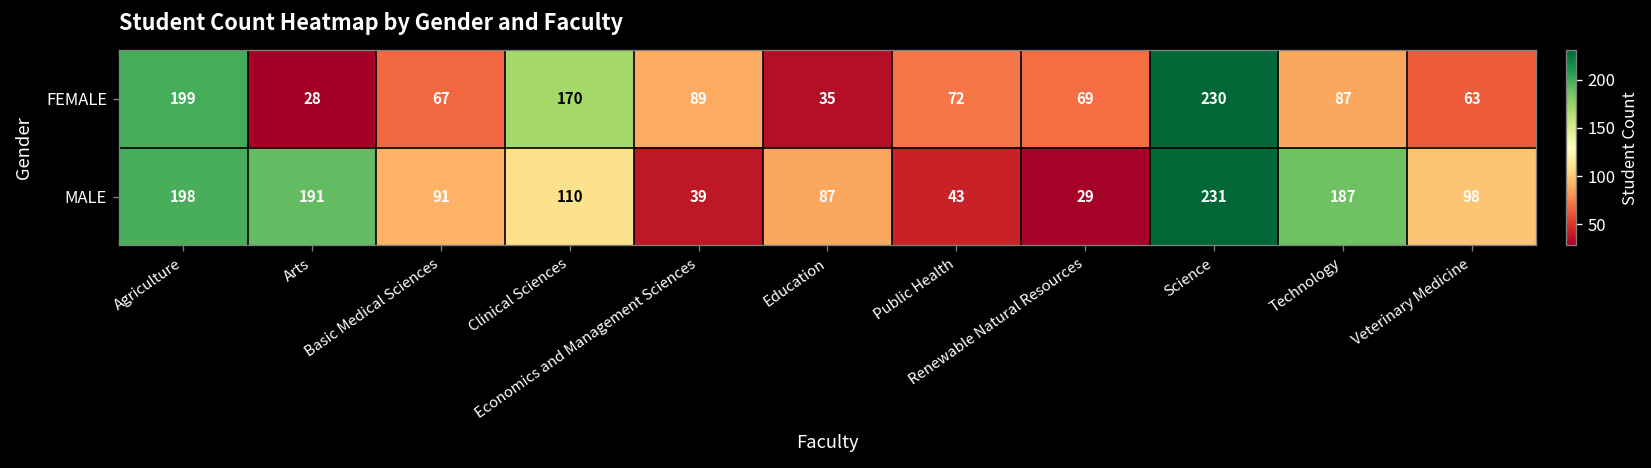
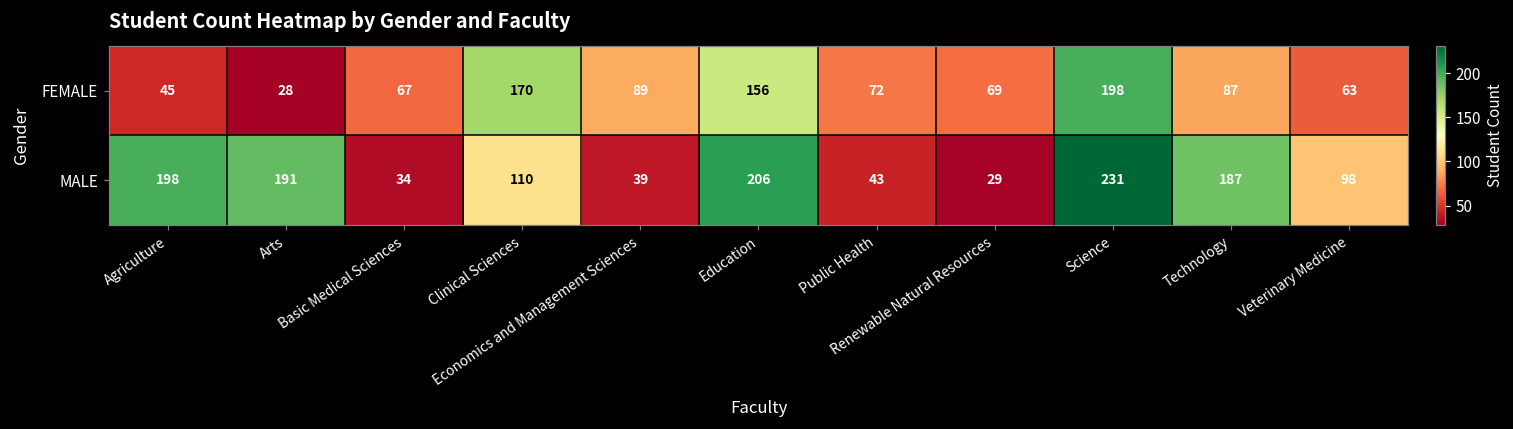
FEMALE, Agriculture: 199 -> 45
FEMALE, Education: 35 -> 156
FEMALE, Science: 230 -> 198
MALE, Basic Medical Sciences: 91 -> 34
MALE, Education: 87 -> 206
